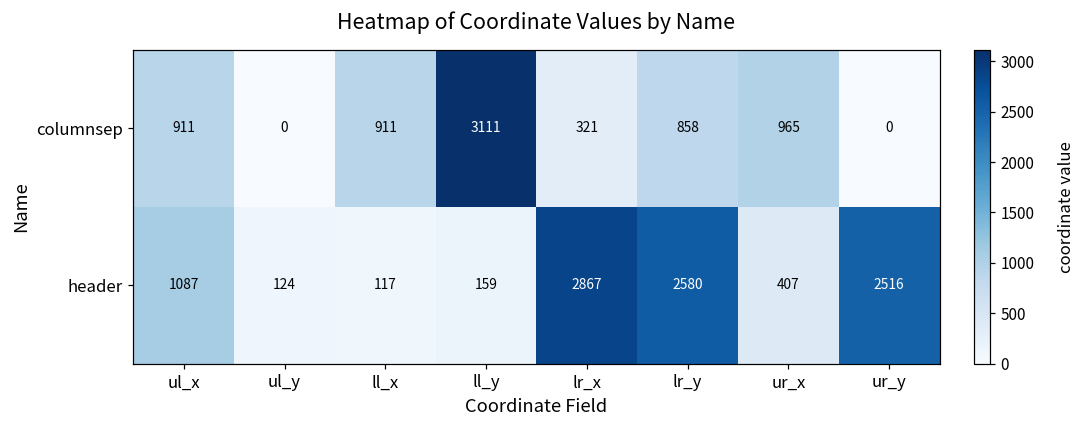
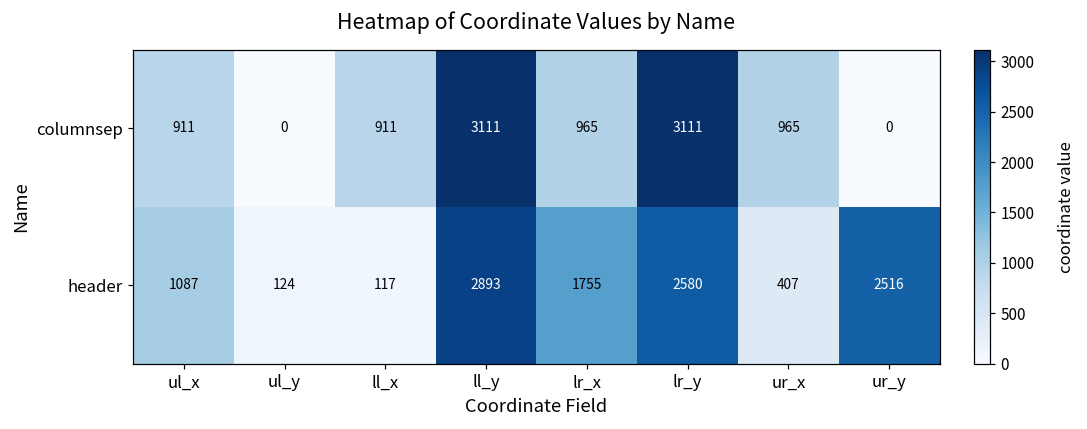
columnsep, lr_x: 321 -> 965
columnsep, lr_y: 858 -> 3111
header, ll_y: 159 -> 2893
header, lr_x: 2867 -> 1755
